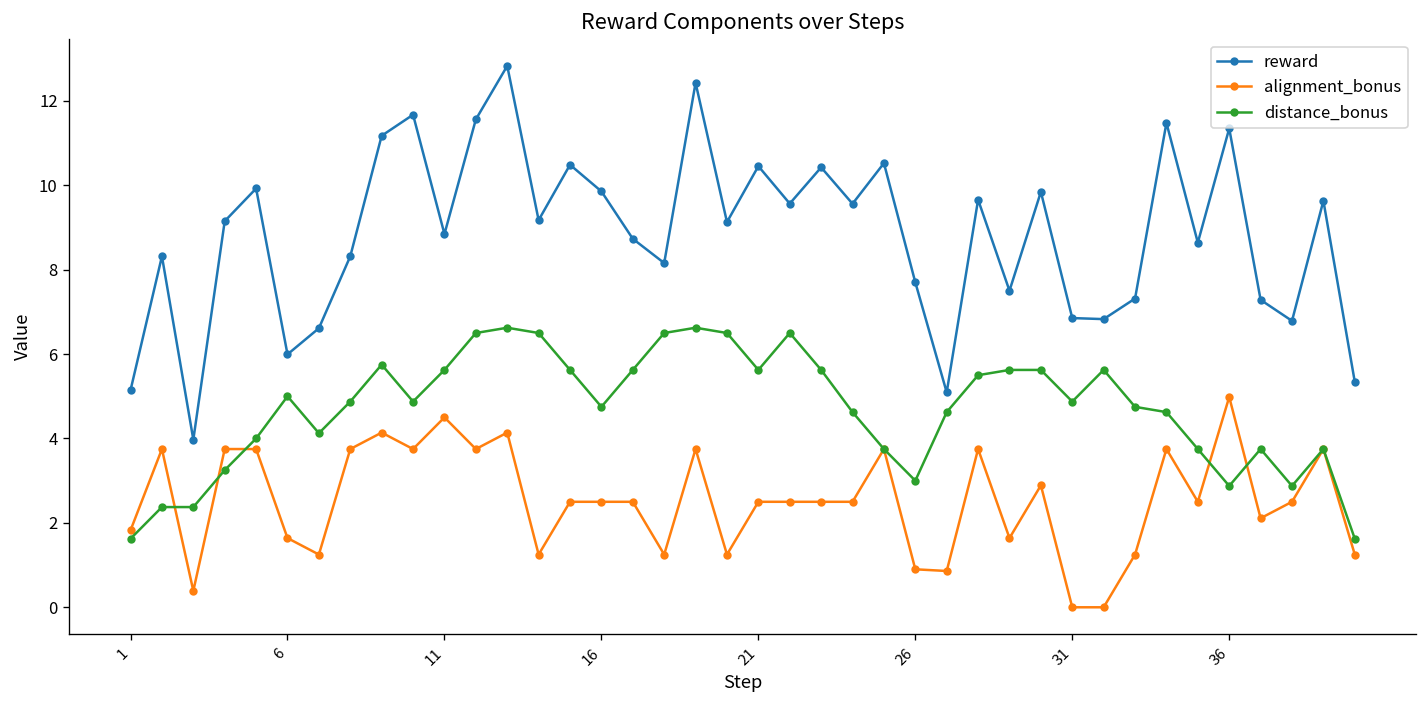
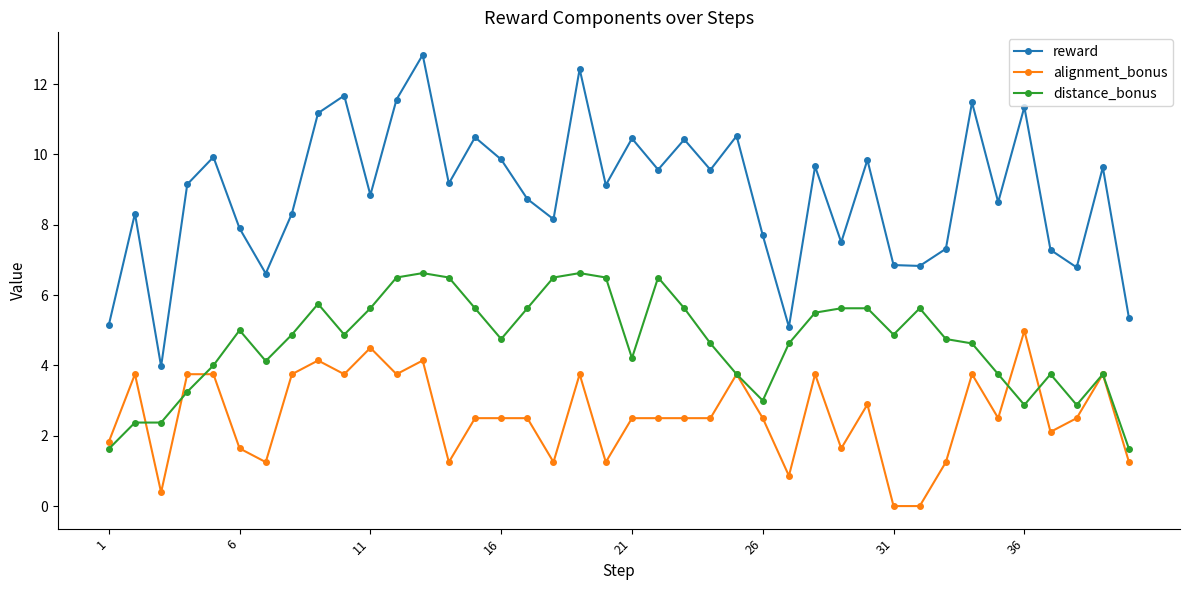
reward, 6: 6.0 -> 7.9
distance_bonus, 21: 5.6 -> 4.2
alignment_bonus, 26: 0.9 -> 2.5
